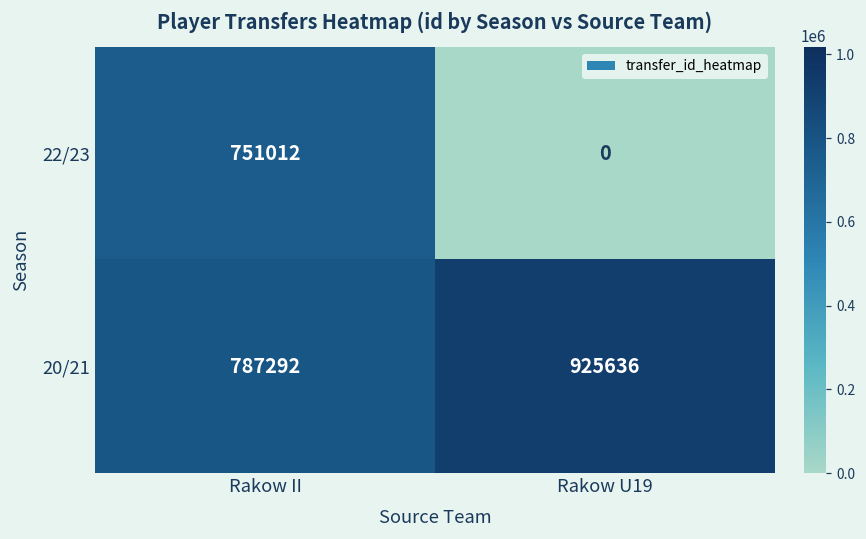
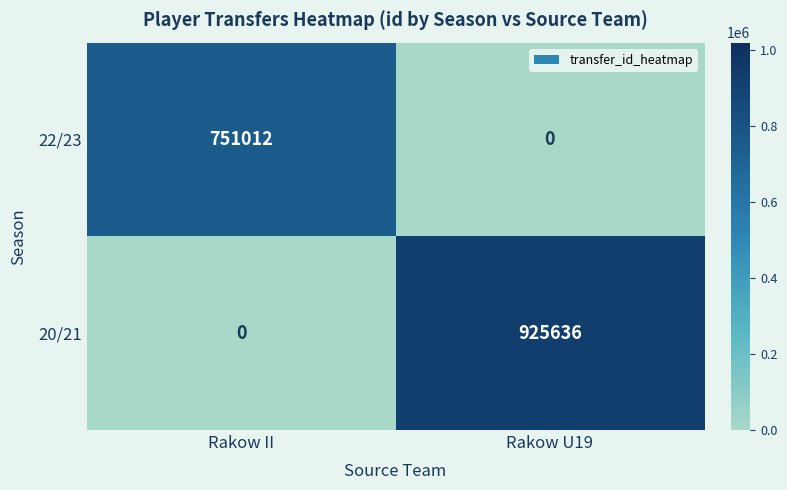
20/21, Rakow II: 787292 -> 0
